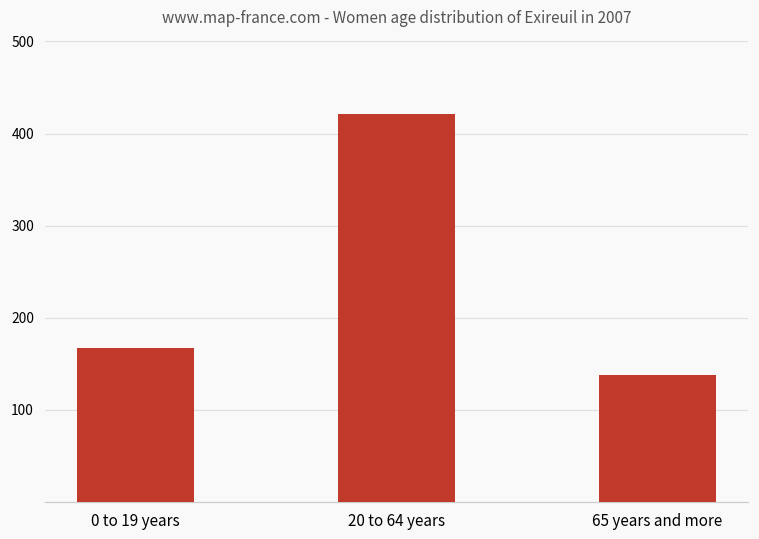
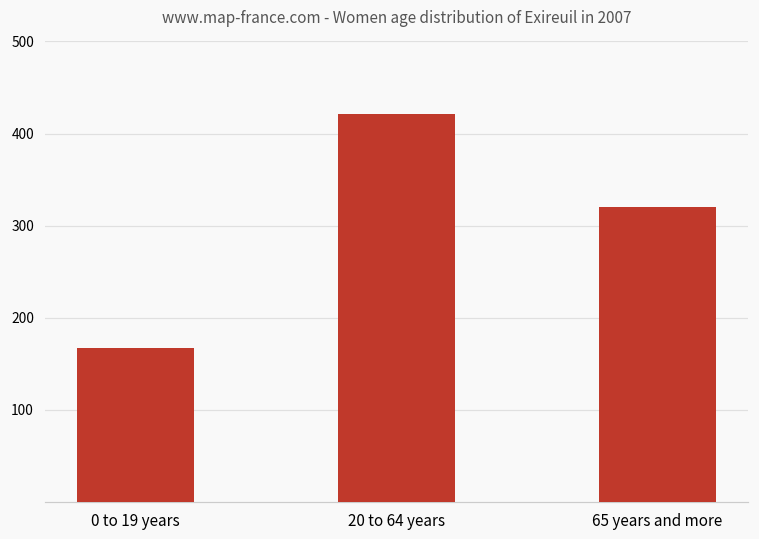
65 years and more: 140 -> 320
